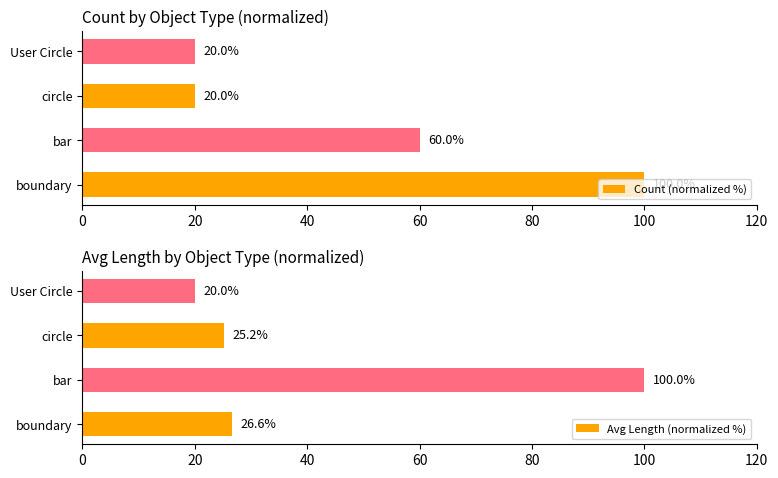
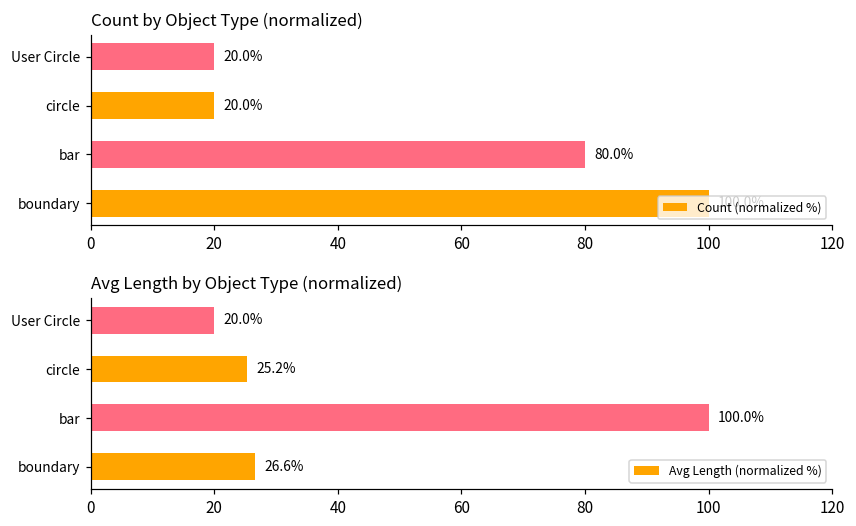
Count by Object Type (normalized), bar: 60.0% -> 80.0%
